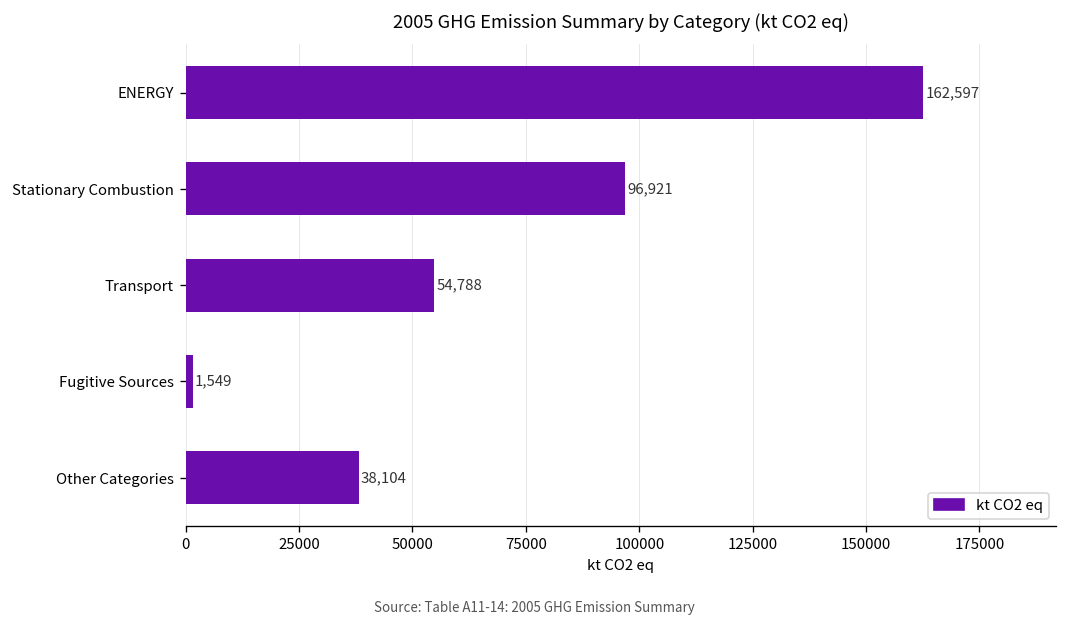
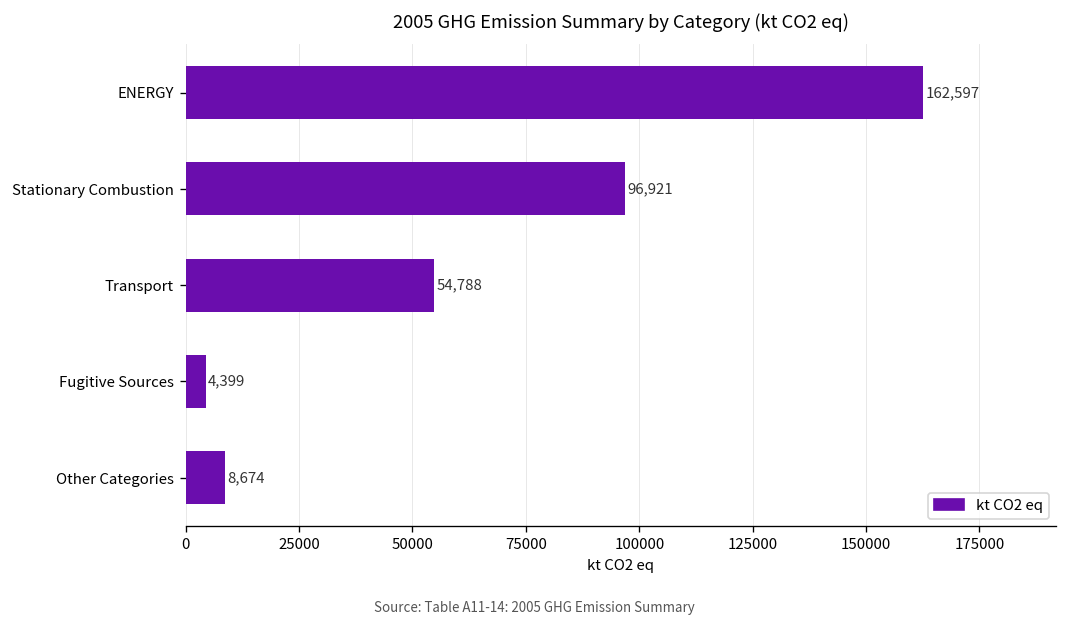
Fugitive Sources: 1,549 -> 4,399
Other Categories: 38,104 -> 8,674
